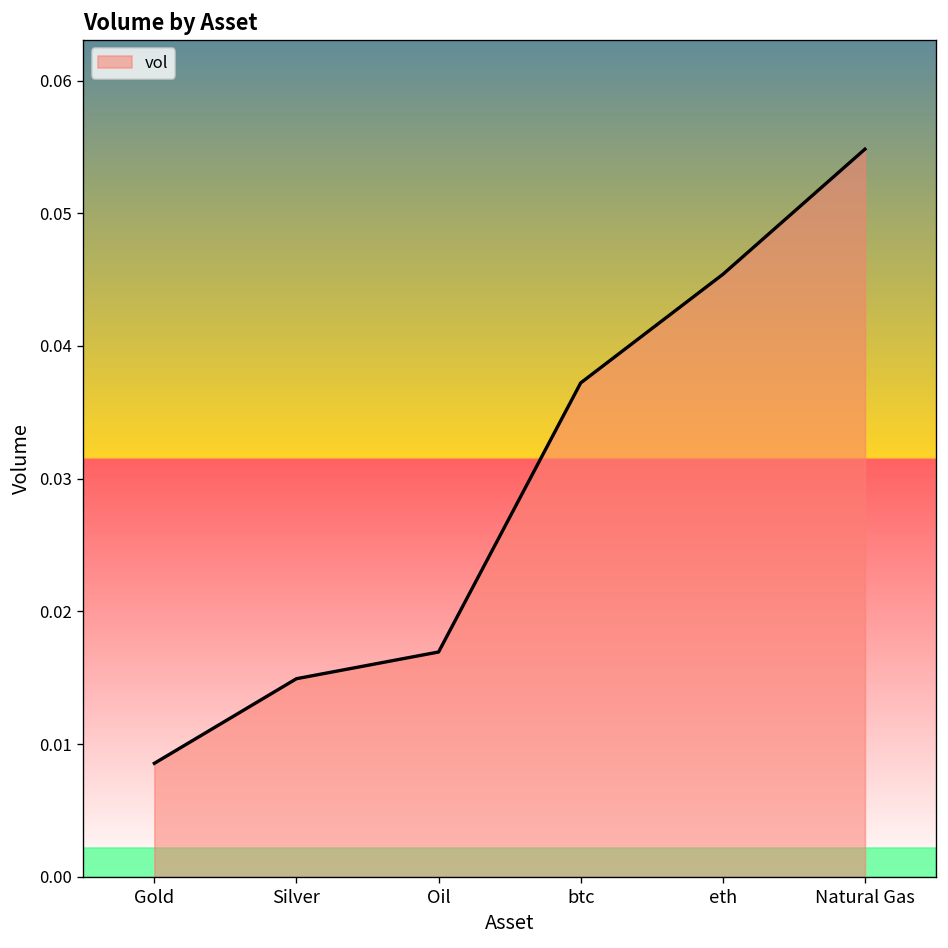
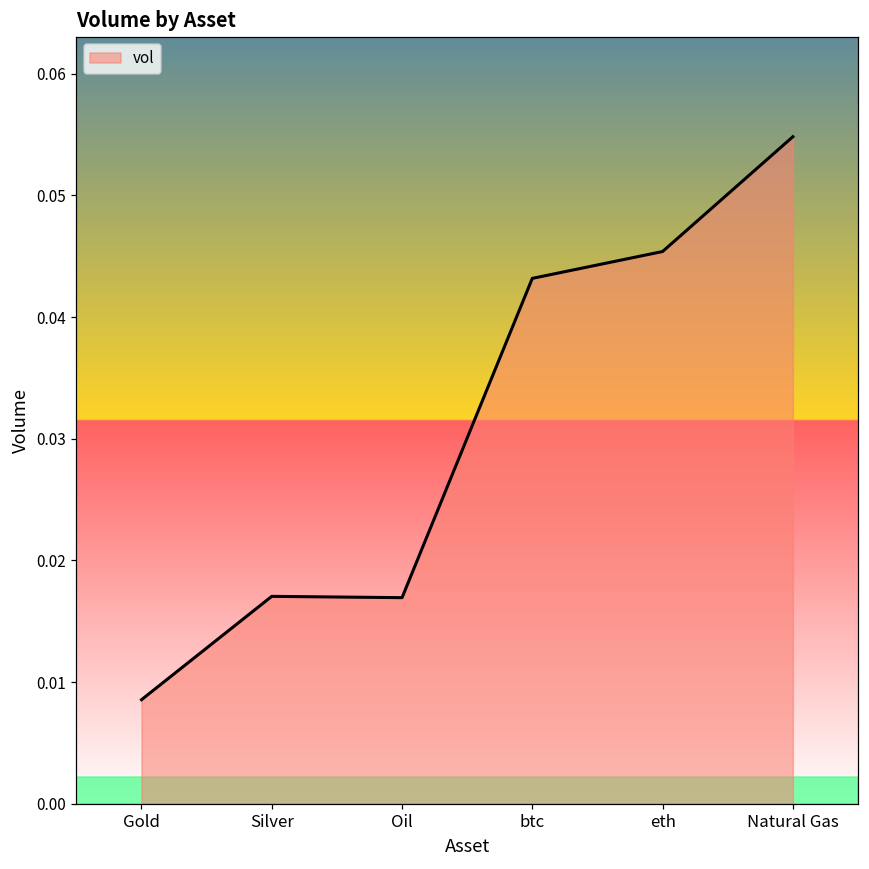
Silver: 0.0149 -> 0.0171
btc: 0.0372 -> 0.0432
